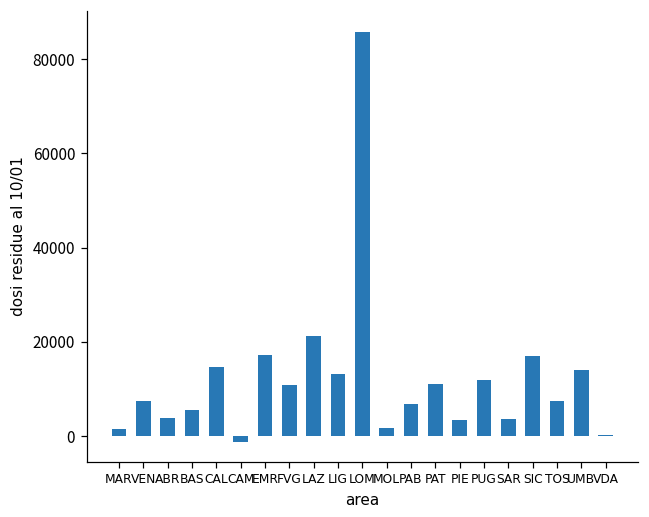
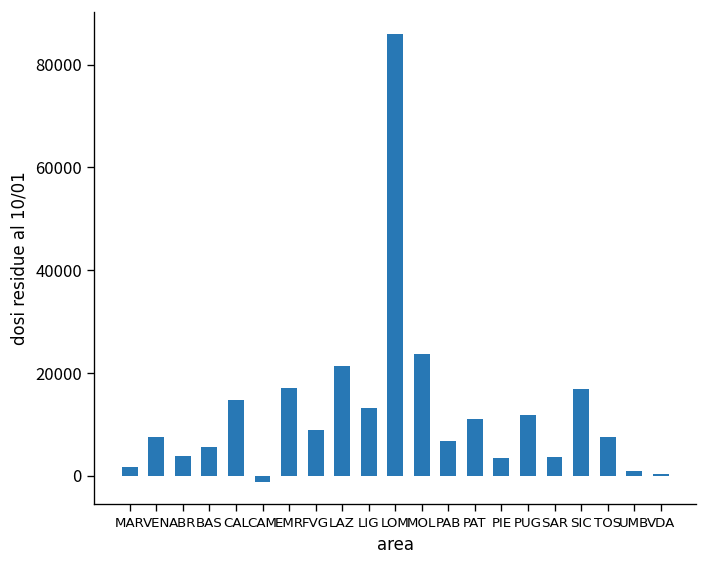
FVG: 11000 -> 9000
MOL: 2000 -> 24000
UMB: 14000 -> 1000
